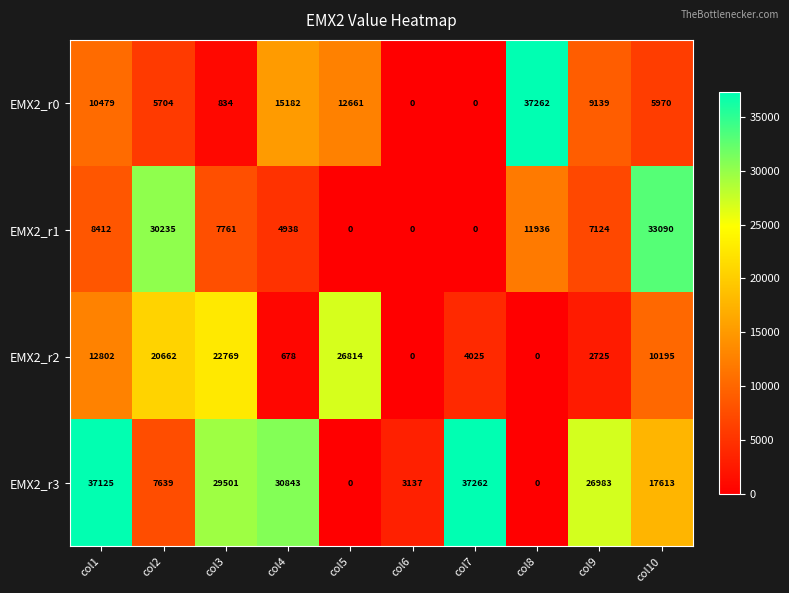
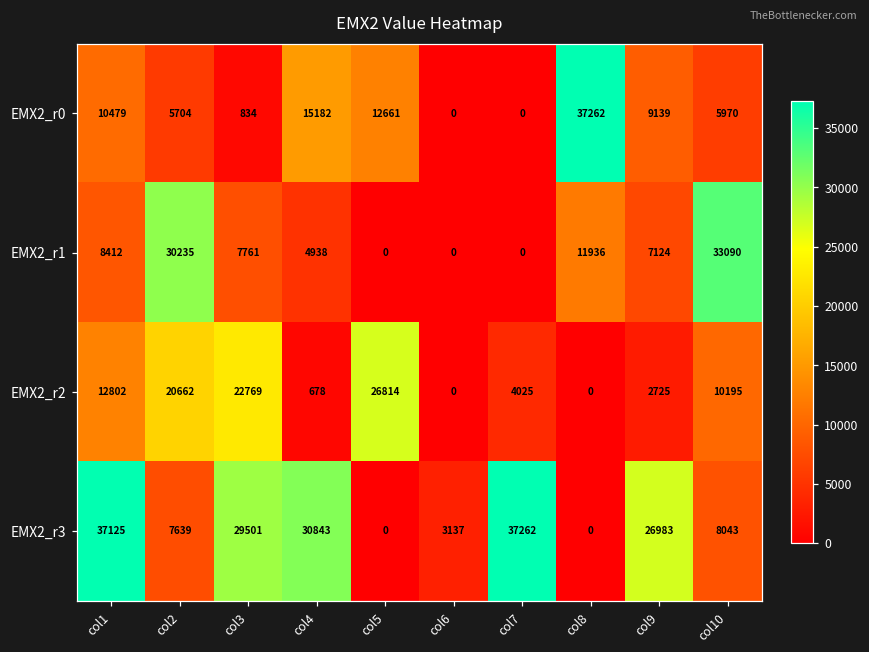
EMX2_r3, col10: 17613 -> 8043
